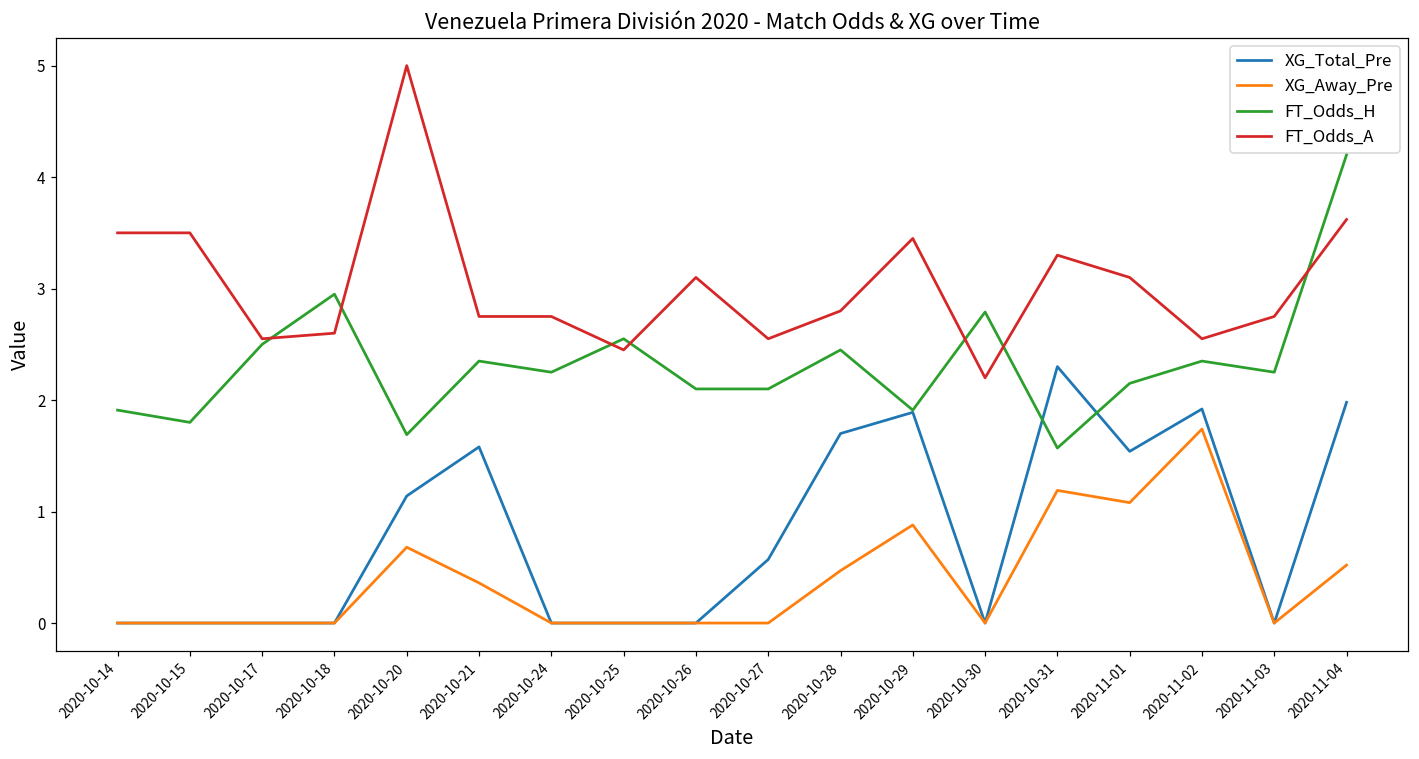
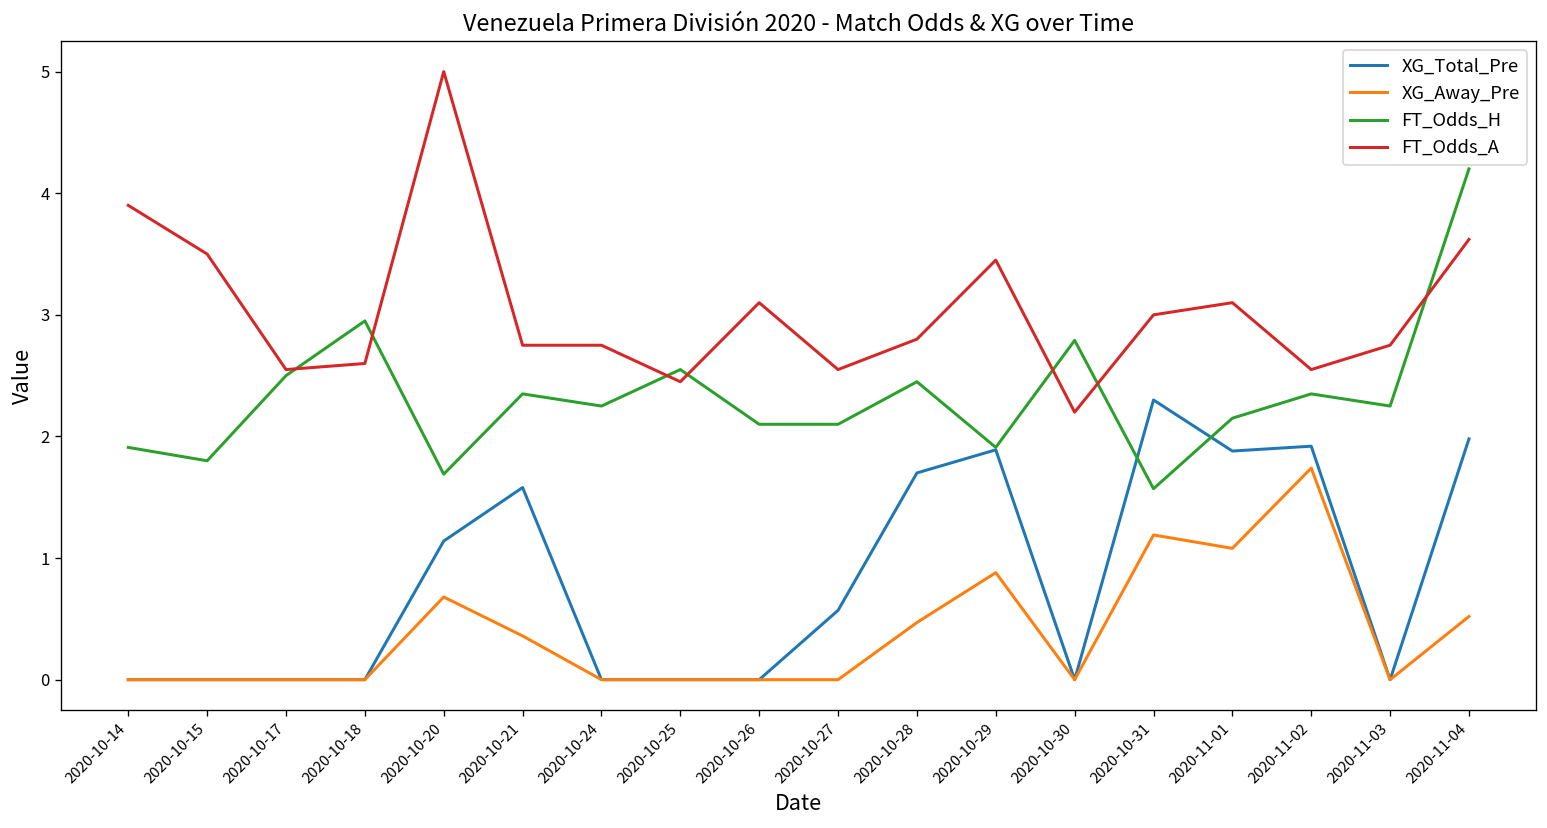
FT_Odds_A, 2020-10-14: 3.5 -> 3.9
FT_Odds_A, 2020-10-31: 3.3 -> 3.0
XG_Total_Pre, 2020-11-01: 1.54 -> 1.88
